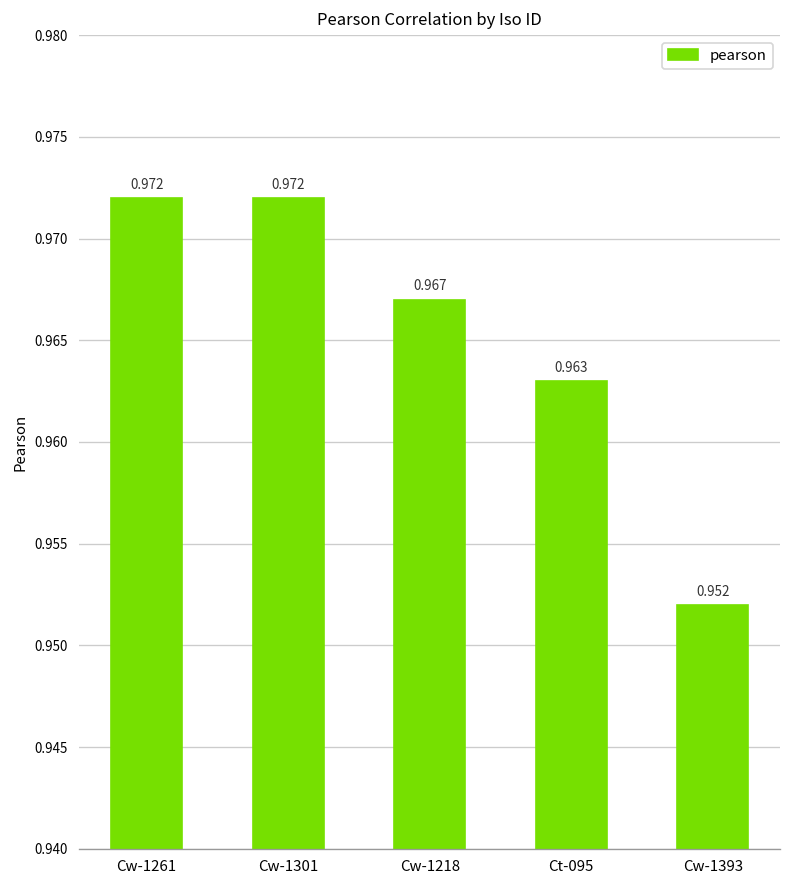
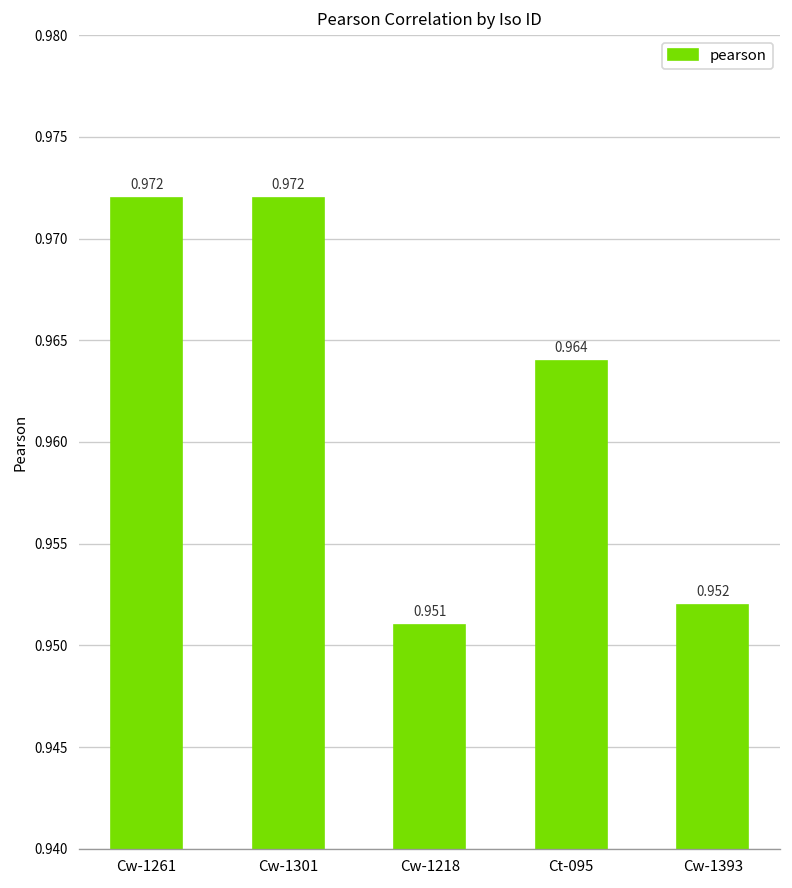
Cw-1218: 0.967 -> 0.951
Ct-095: 0.963 -> 0.964
